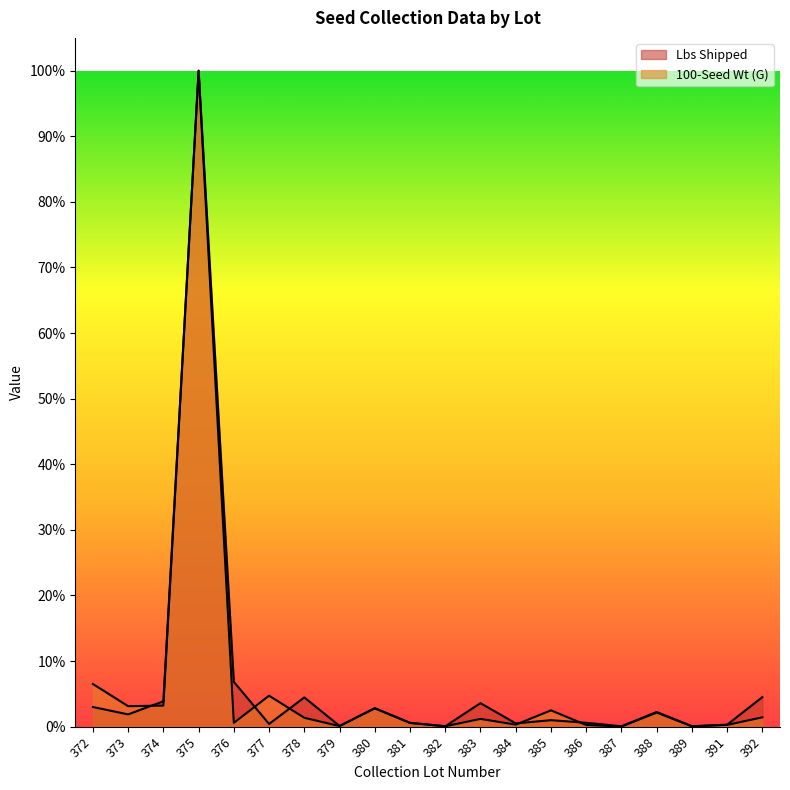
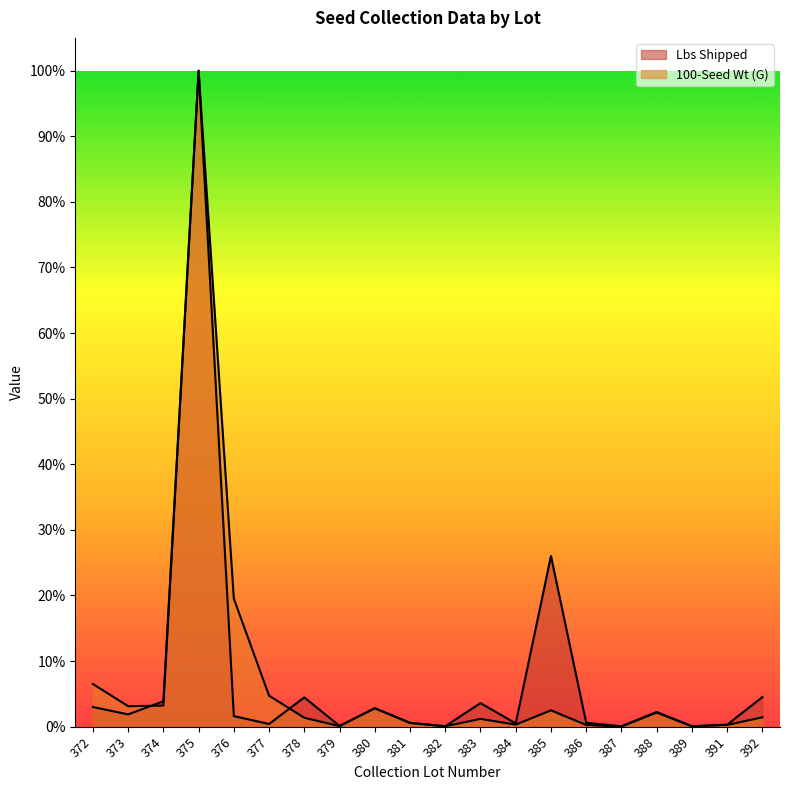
Lbs Shipped, 376: 7% -> 2%
100-Seed Wt (G), 376: 1% -> 20%
Lbs Shipped, 385: 1% -> 26%
